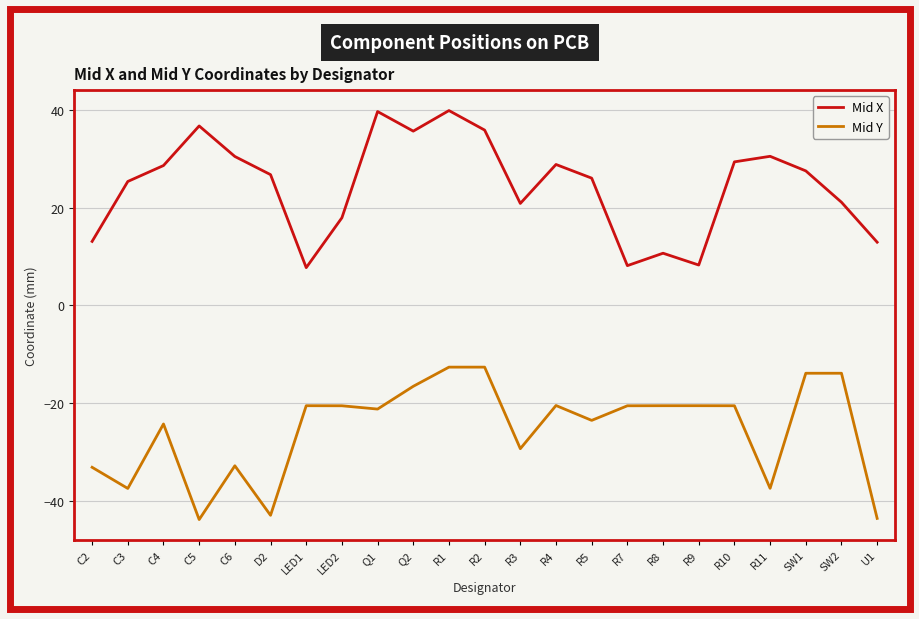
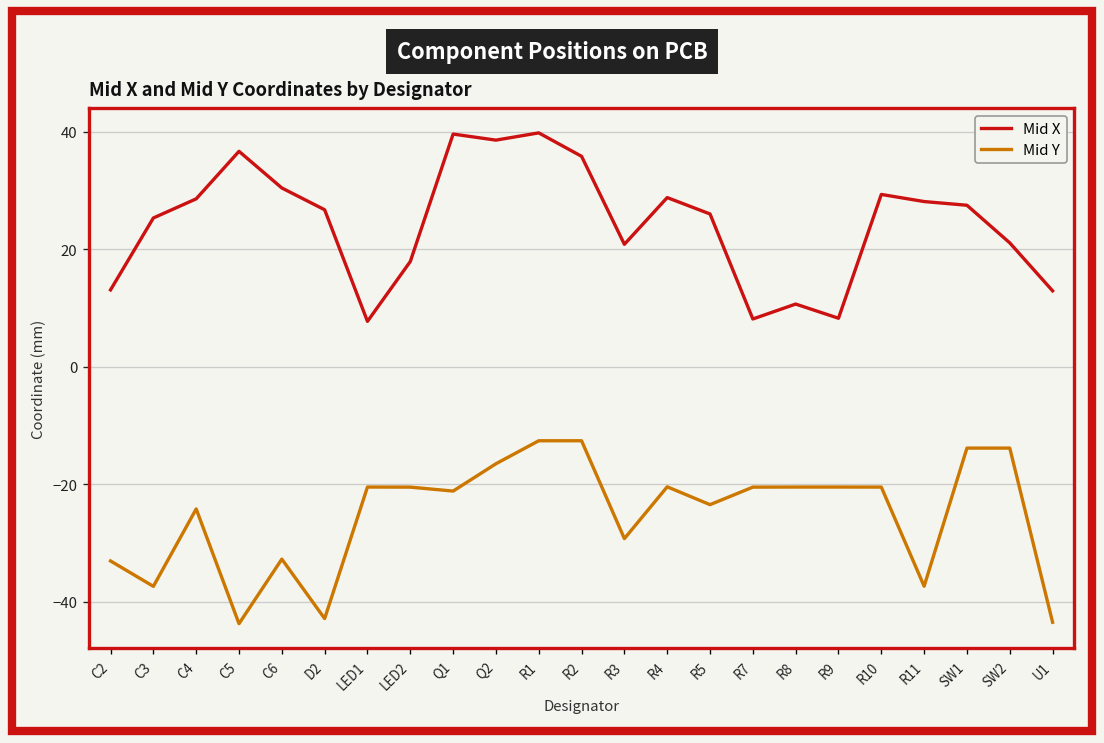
Mid X, Q2: 36 -> 39
Mid X, R11: 30 -> 28
